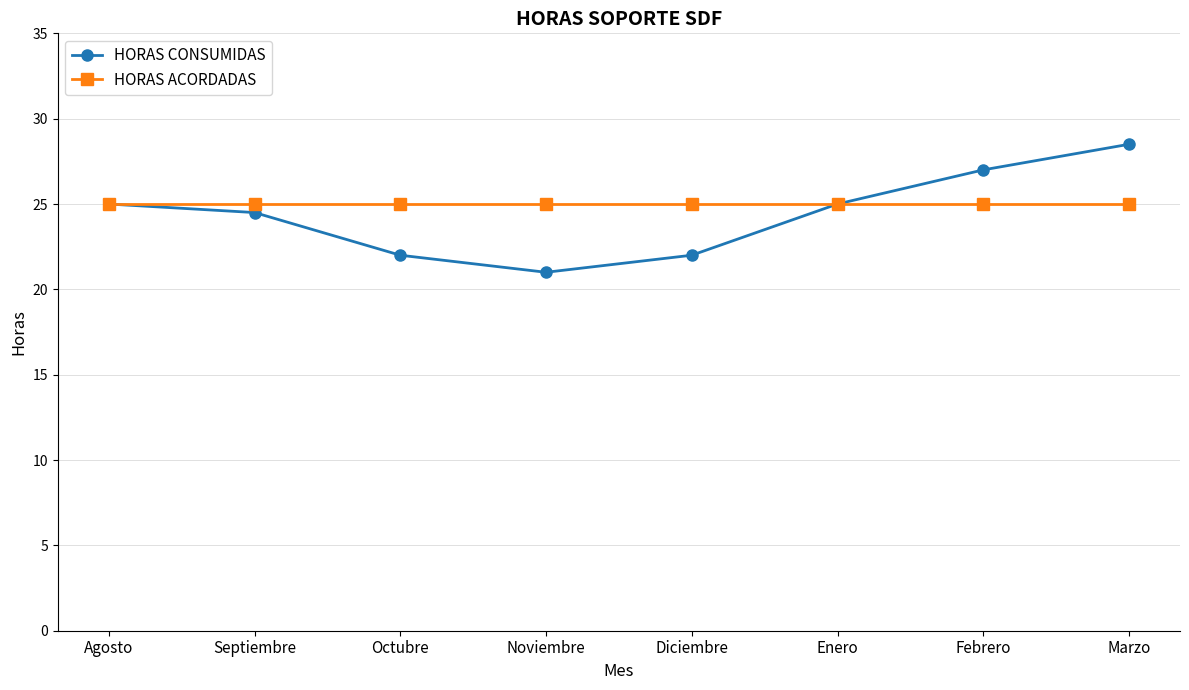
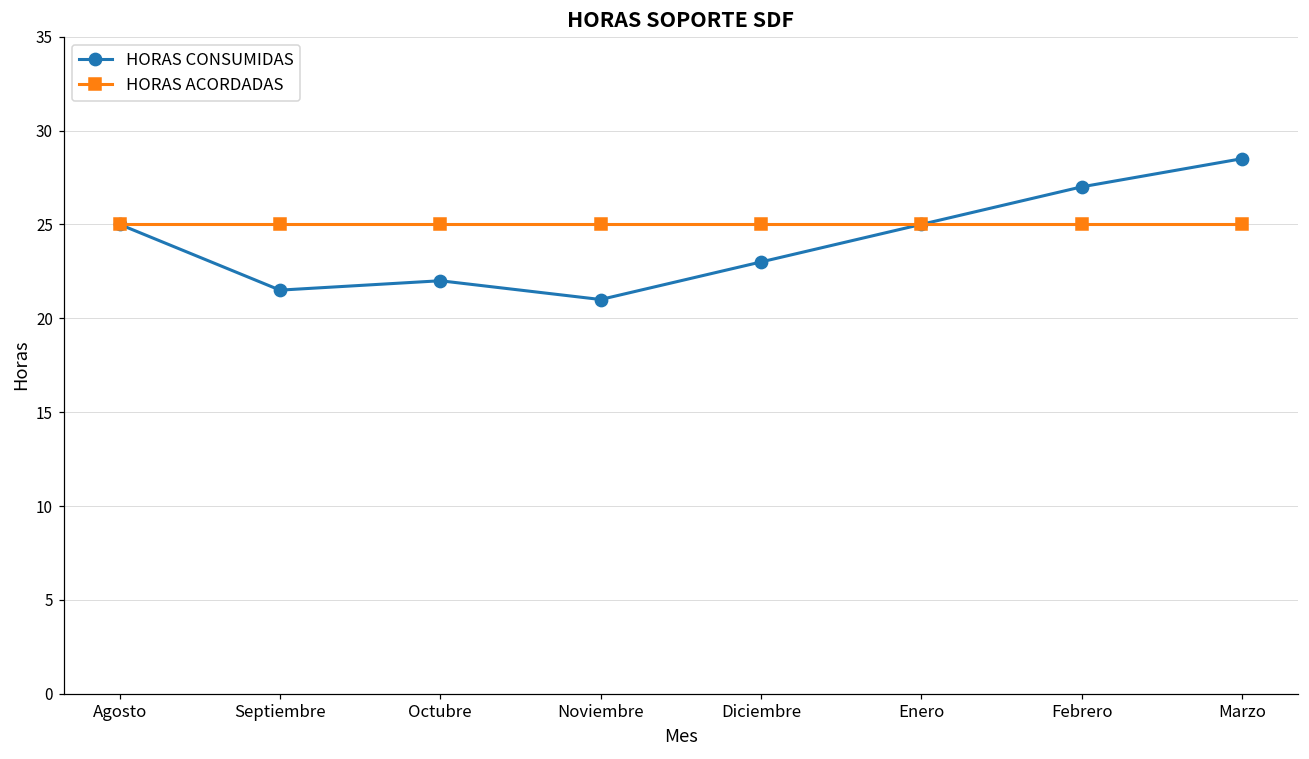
HORAS CONSUMIDAS, Septiembre: 24.5 -> 21.5
HORAS CONSUMIDAS, Diciembre: 22 -> 23
